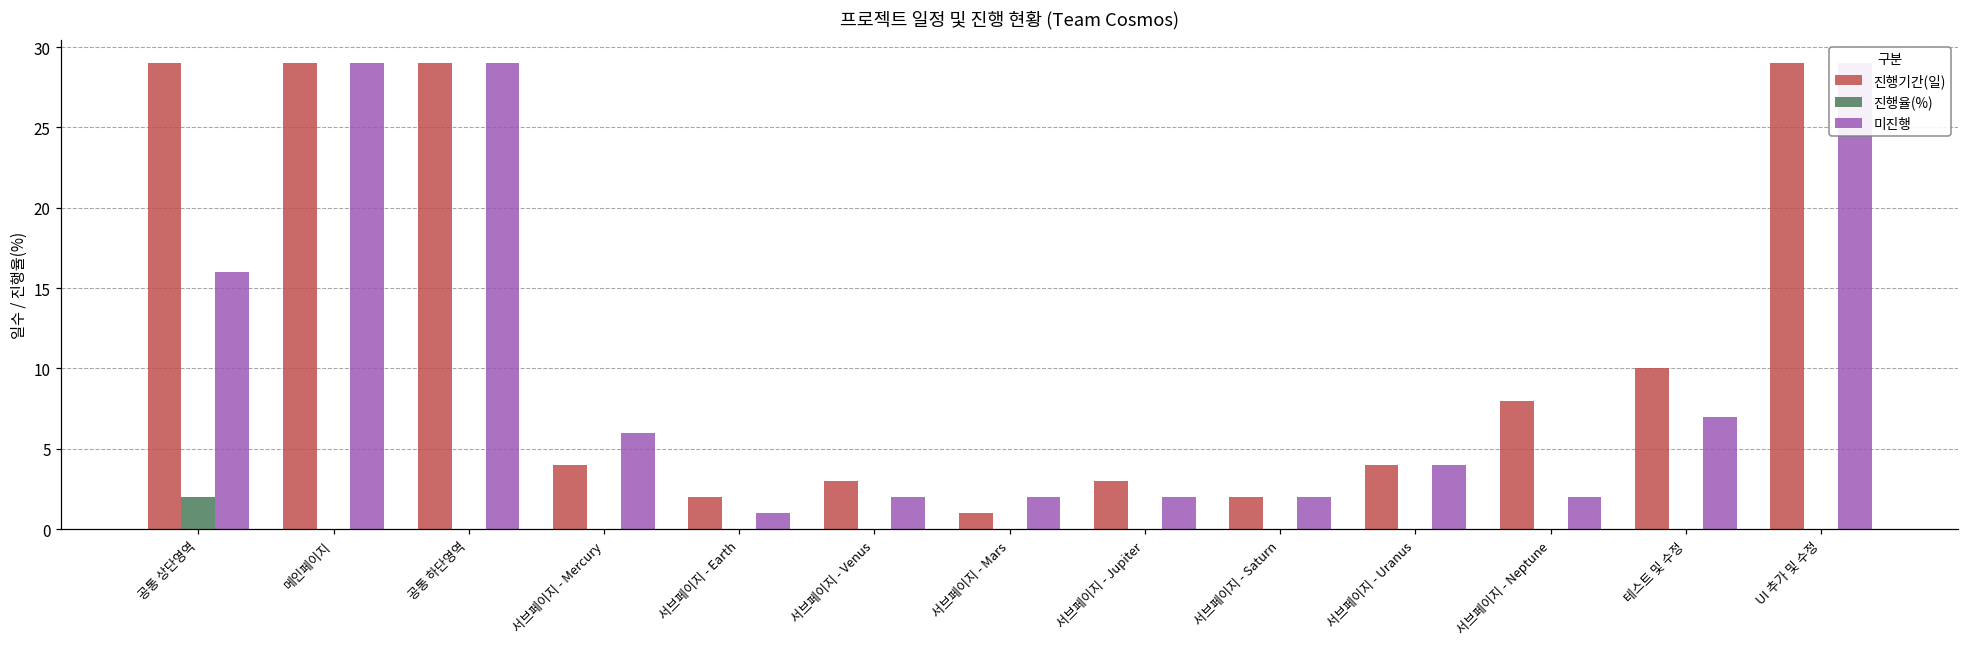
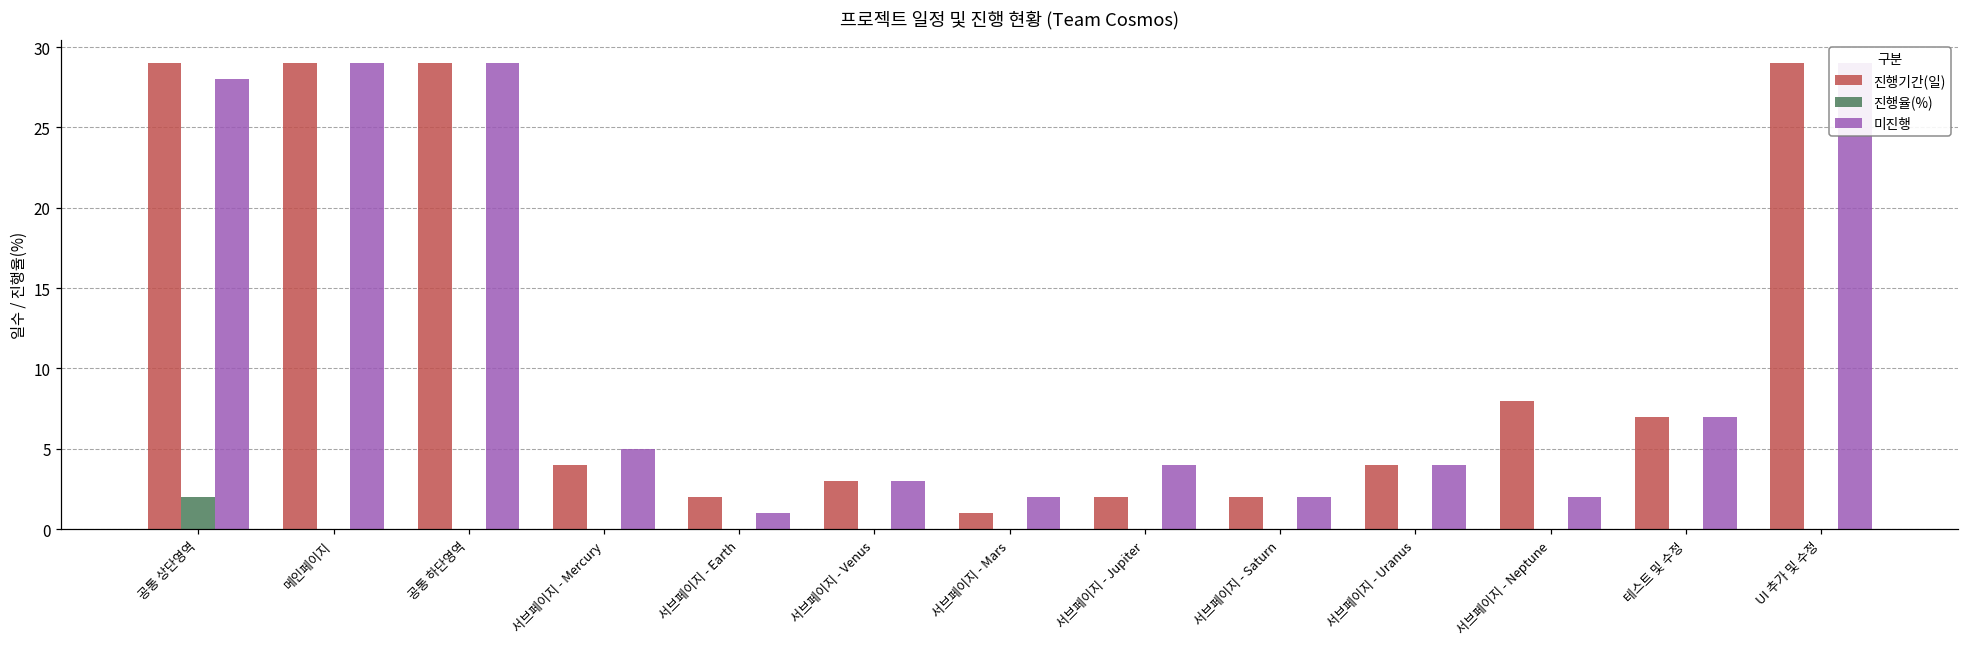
미진행, 공통 상단영역: 16 -> 28
미진행, 서브페이지 - Mercury: 6 -> 5
미진행, 서브페이지 - Venus: 2 -> 3
진행기간(일), 서브페이지 - Jupiter: 3 -> 2
미진행, 서브페이지 - Jupiter: 2 -> 4
진행기간(일), 테스트 및 수정: 10 -> 7
